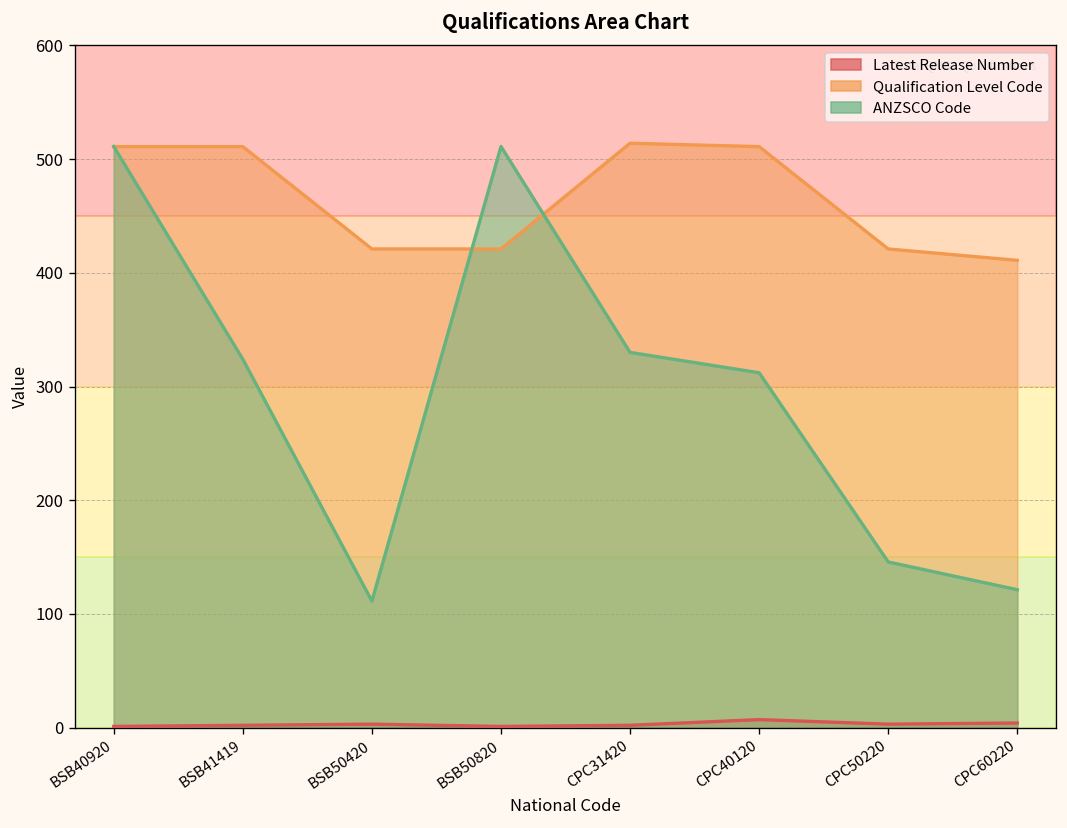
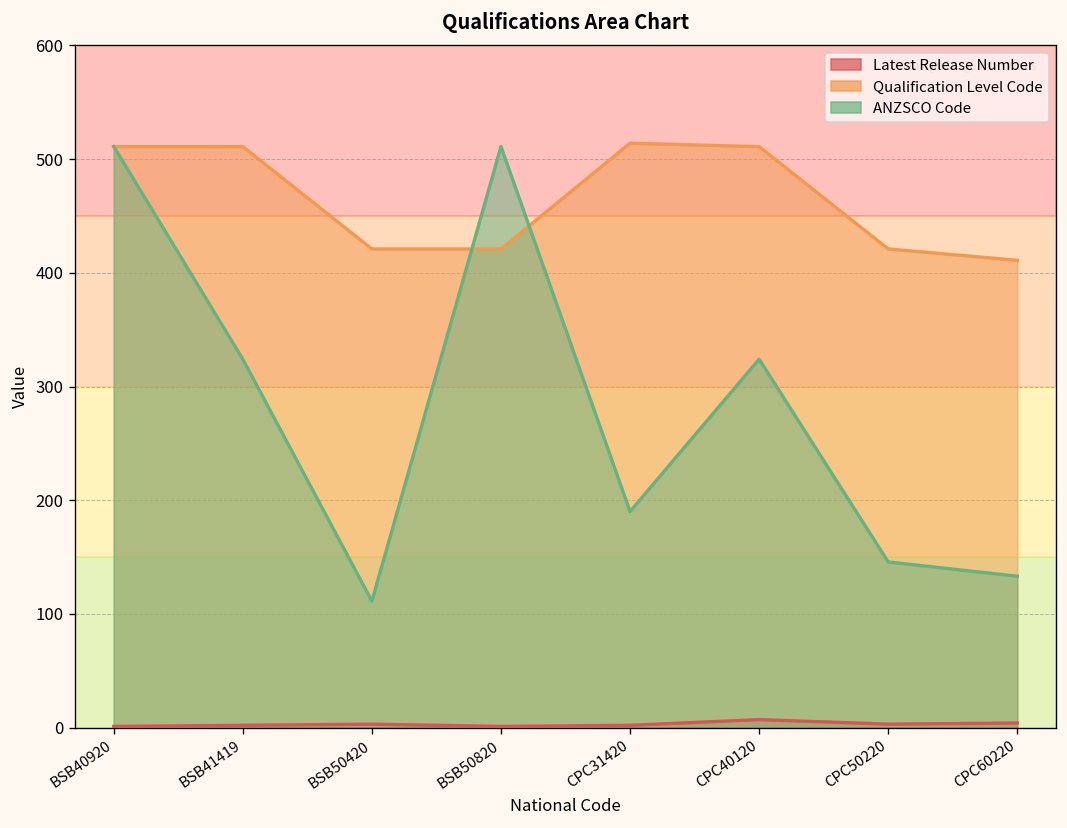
ANZSCO Code, CPC31420: 330 -> 190
ANZSCO Code, CPC40120: 310 -> 320
ANZSCO Code, CPC60220: 120 -> 130
